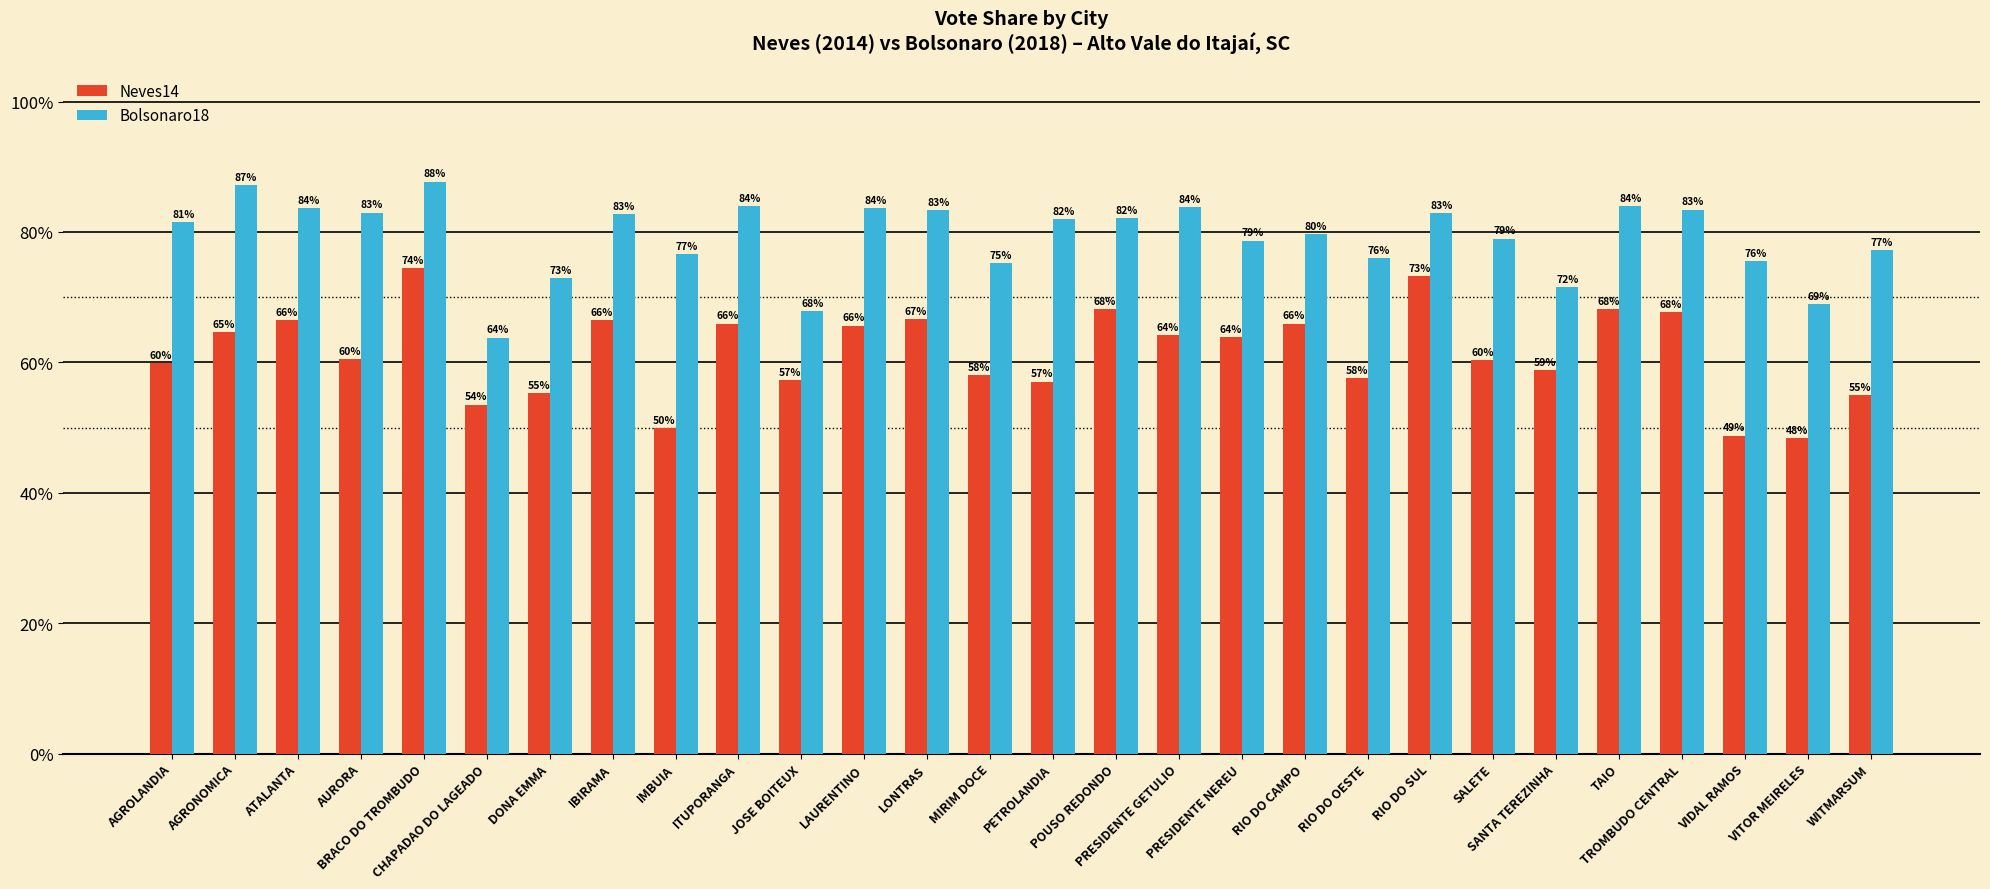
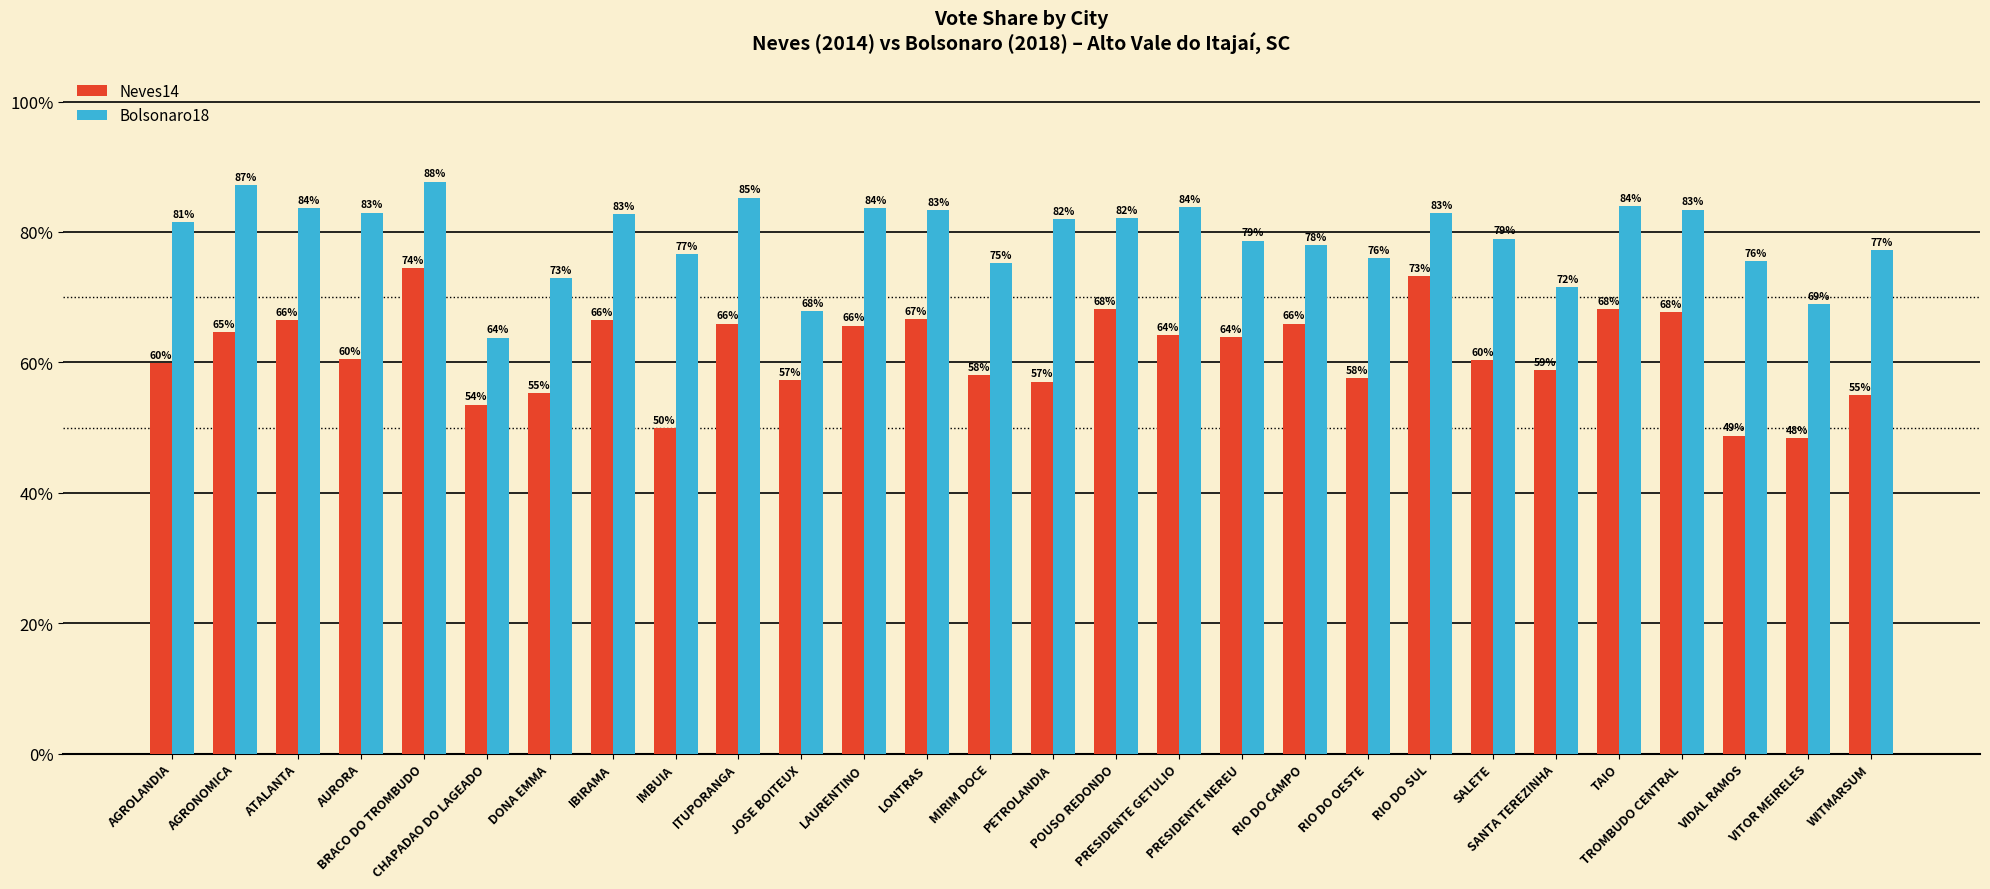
Bolsonaro18, ITUPORANGA: 84% -> 85%
Bolsonaro18, RIO DO CAMPO: 80% -> 78%
